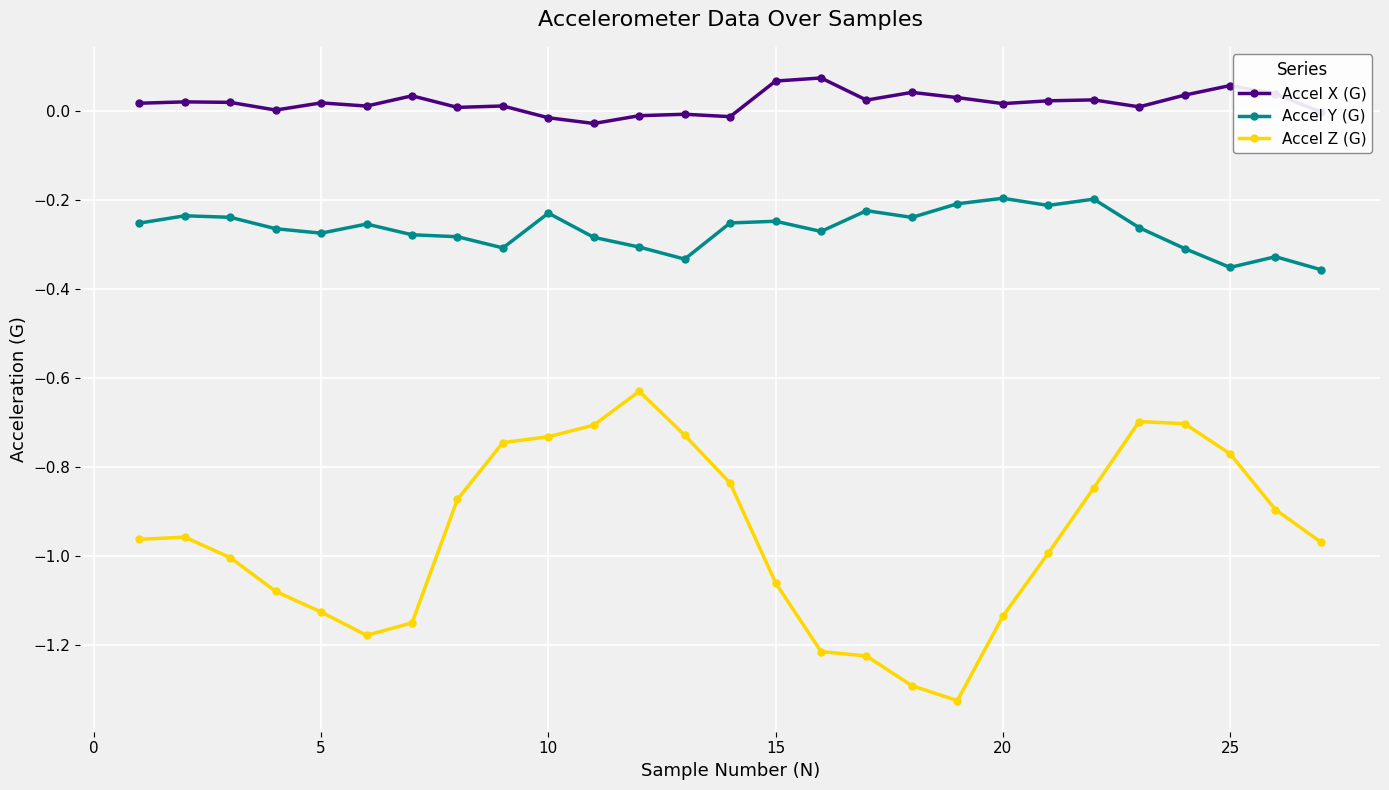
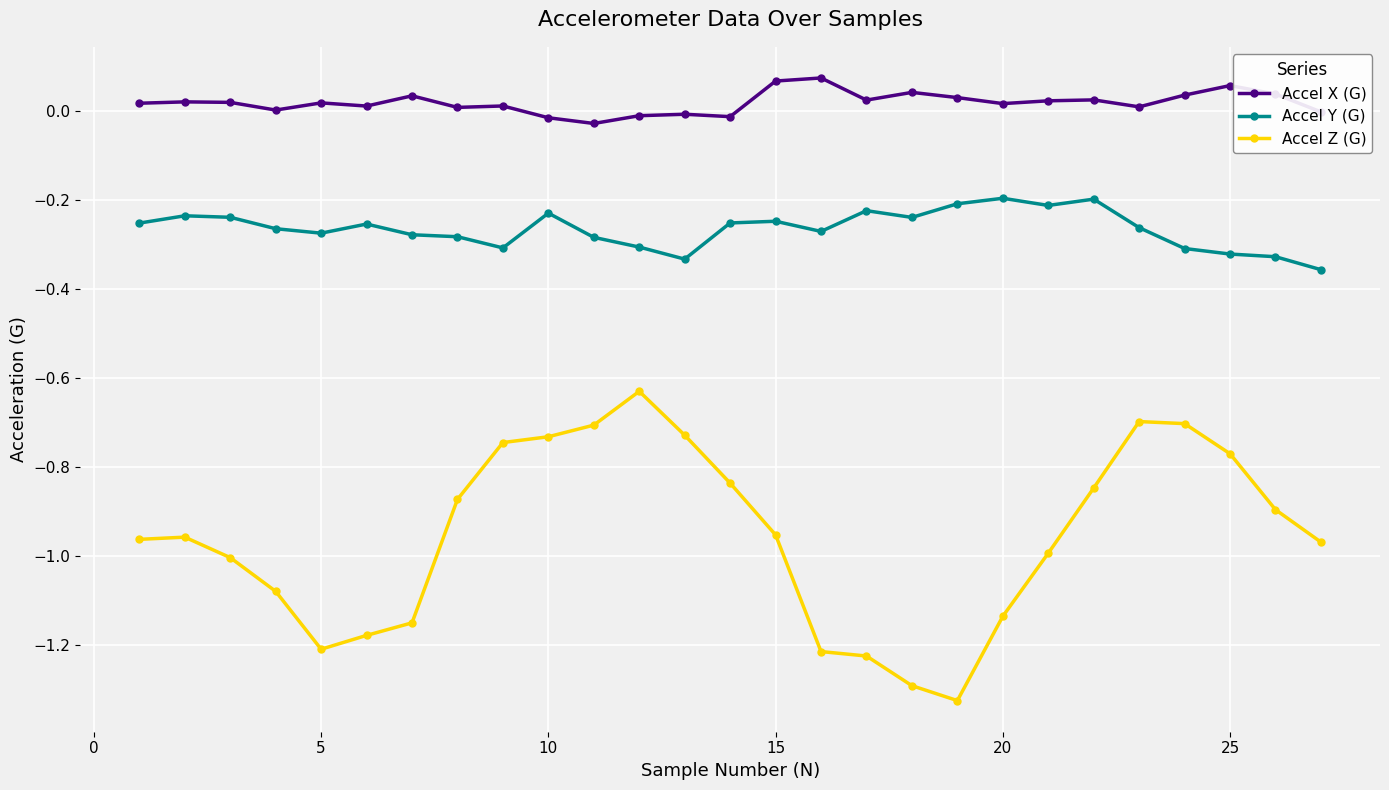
Accel Z (G), 5: -1.13 -> -1.21
Accel Z (G), 15: -1.06 -> -0.95
Accel Y (G), 25: -0.35 -> -0.32
